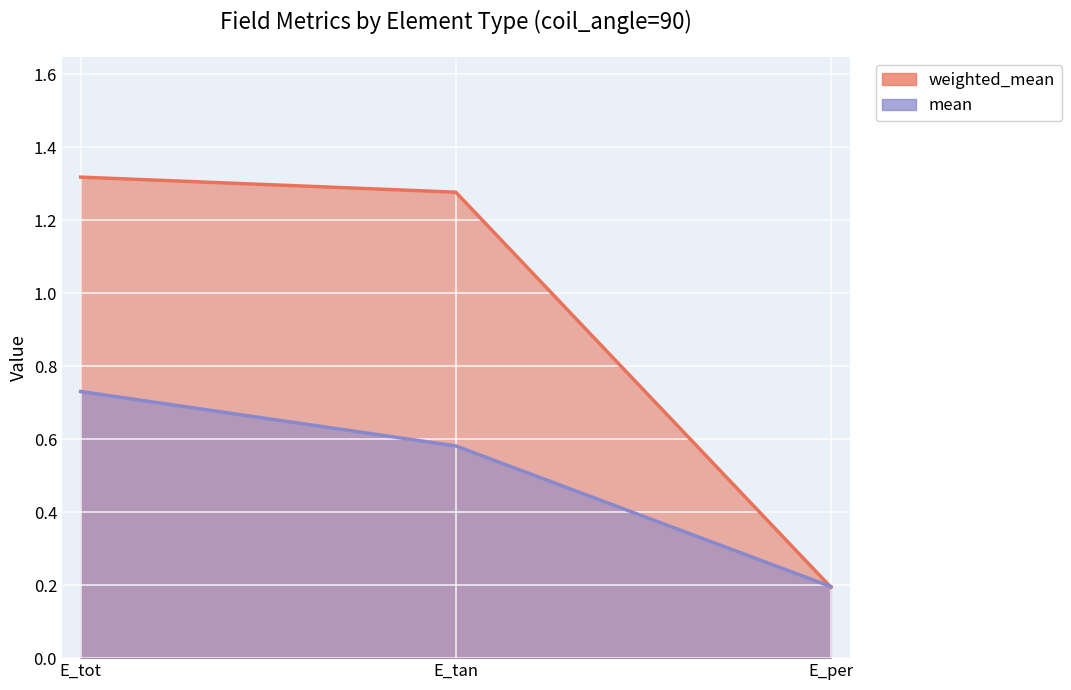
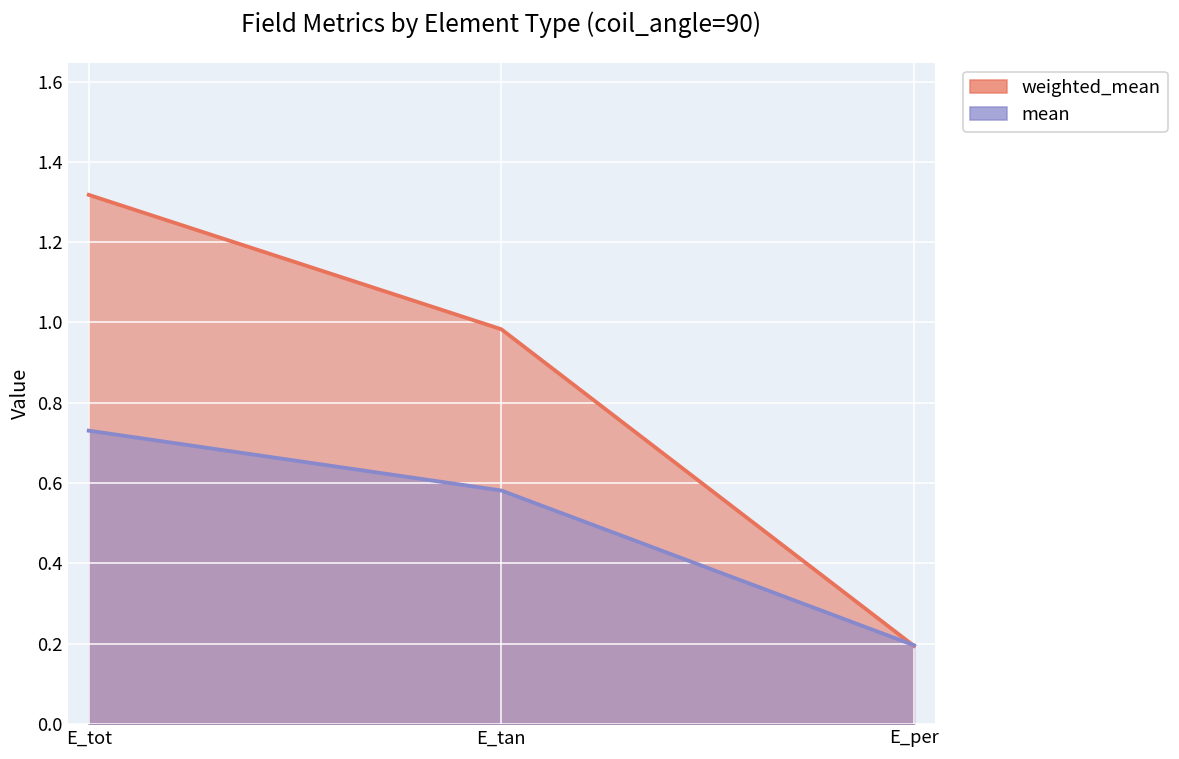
weighted_mean, E_tan: 1.28 -> 0.98
